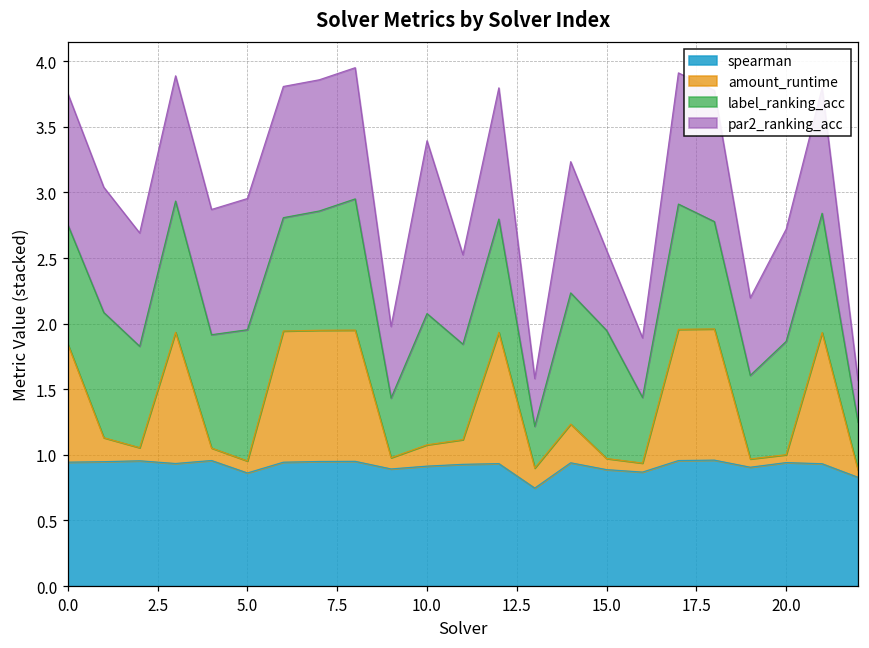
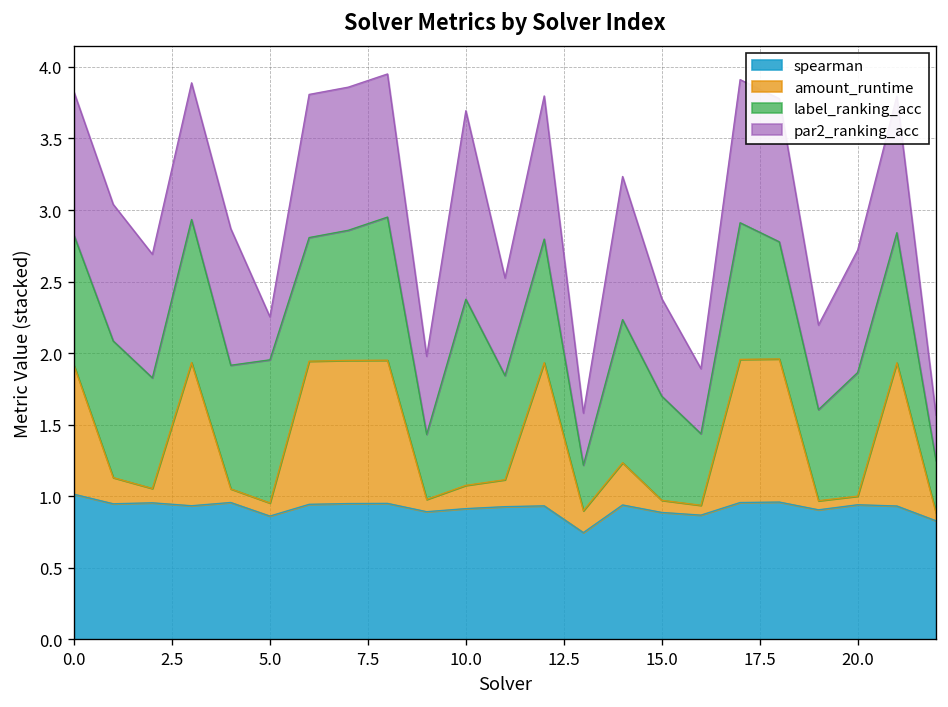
spearman, 0.0: 0.94 -> 1.01
par2_ranking_acc, 5.0: 1.0 -> 0.3
label_ranking_acc, 10.0: 1.0 -> 1.3
label_ranking_acc, 15.0: 0.98 -> 0.73
par2_ranking_acc, 15.0: 0.61 -> 0.68
